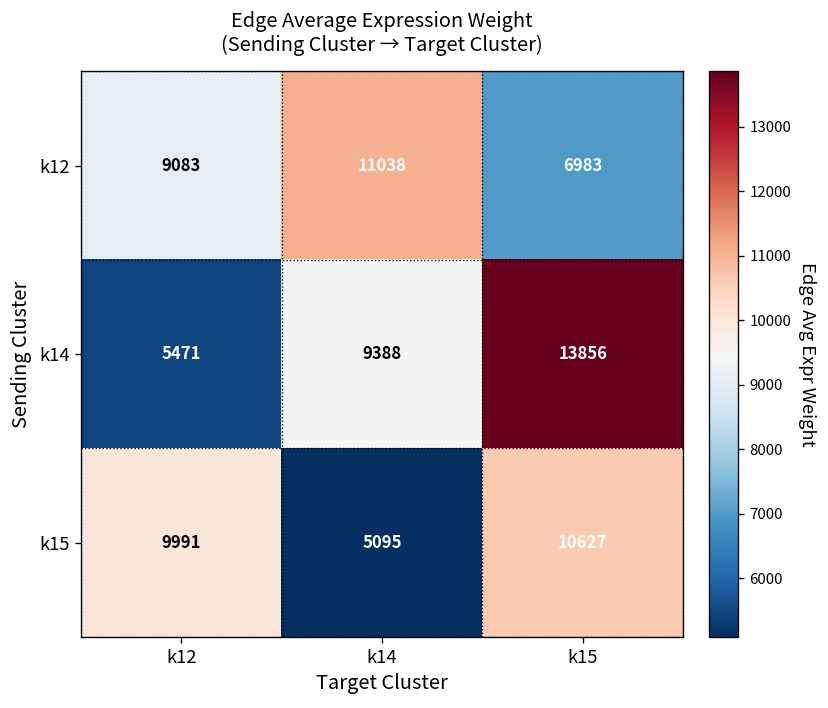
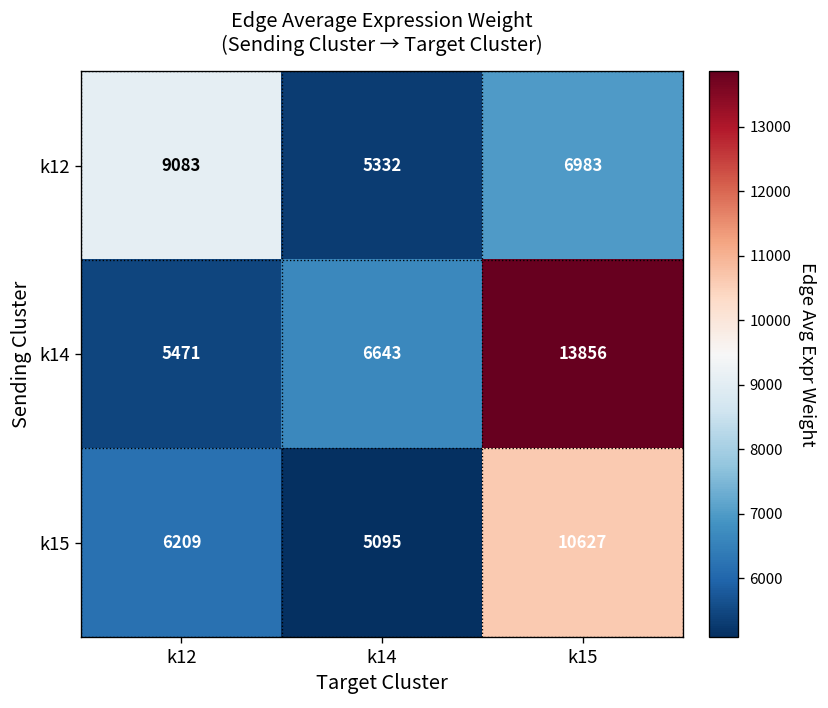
k12, k14: 11038 -> 5332
k14, k14: 9388 -> 6643
k15, k12: 9991 -> 6209
